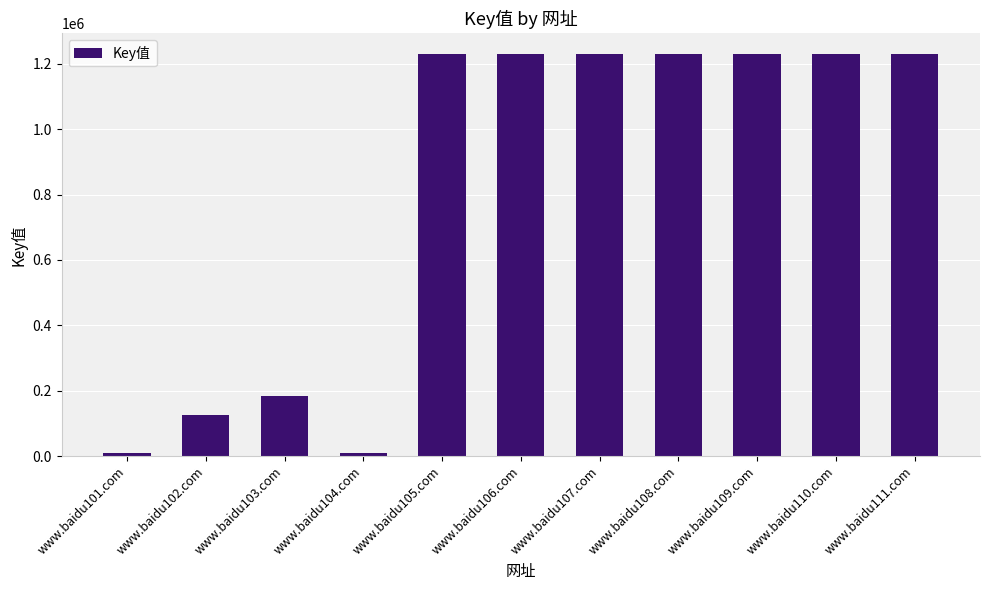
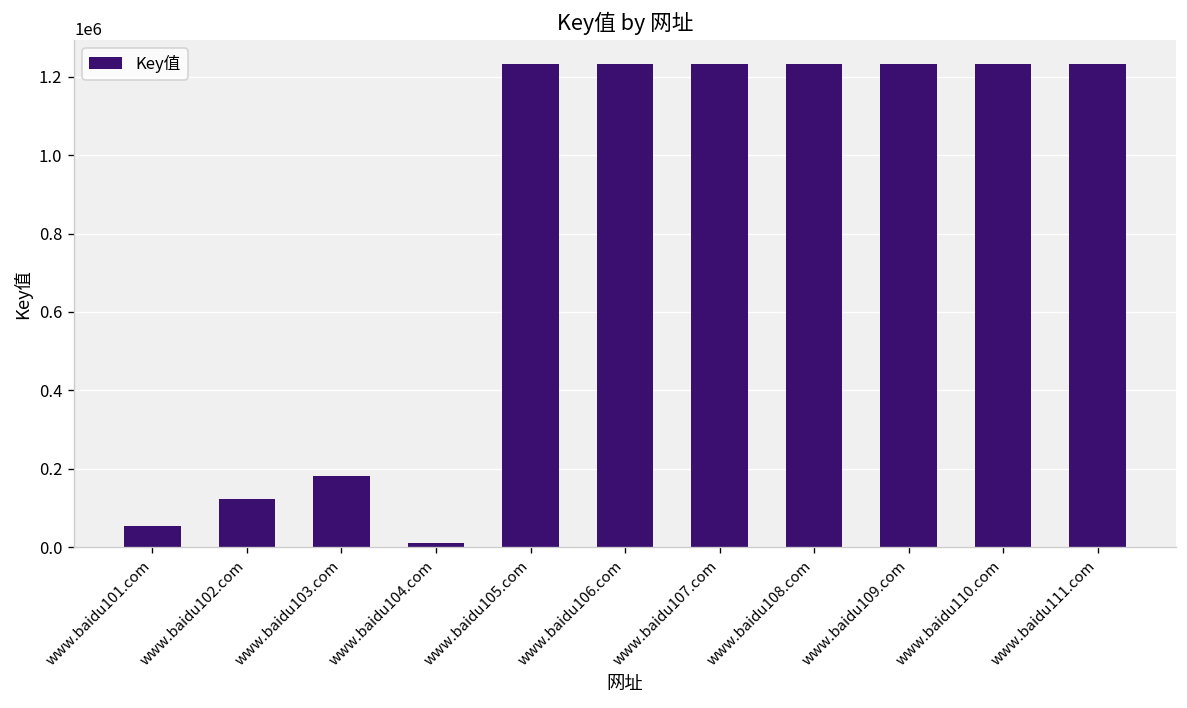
www.baidu101.com: 10000 -> 50000
